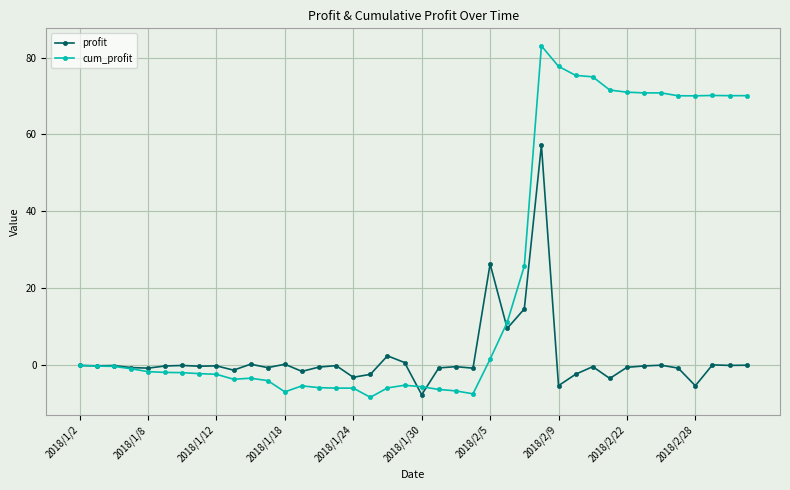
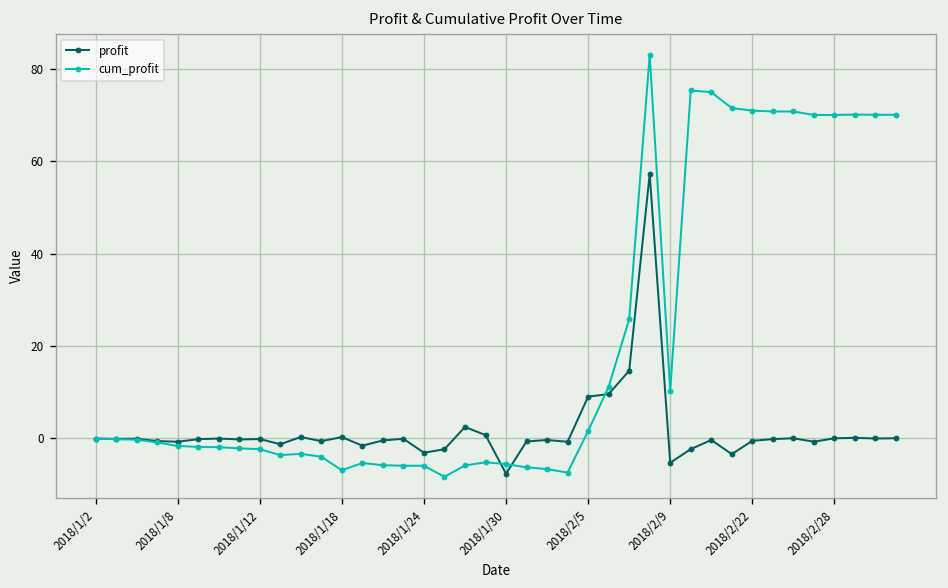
profit, 2018/2/5: 26 -> 9
cum_profit, 2018/2/9: 78 -> 10
profit, 2018/2/28: -5 -> 0
